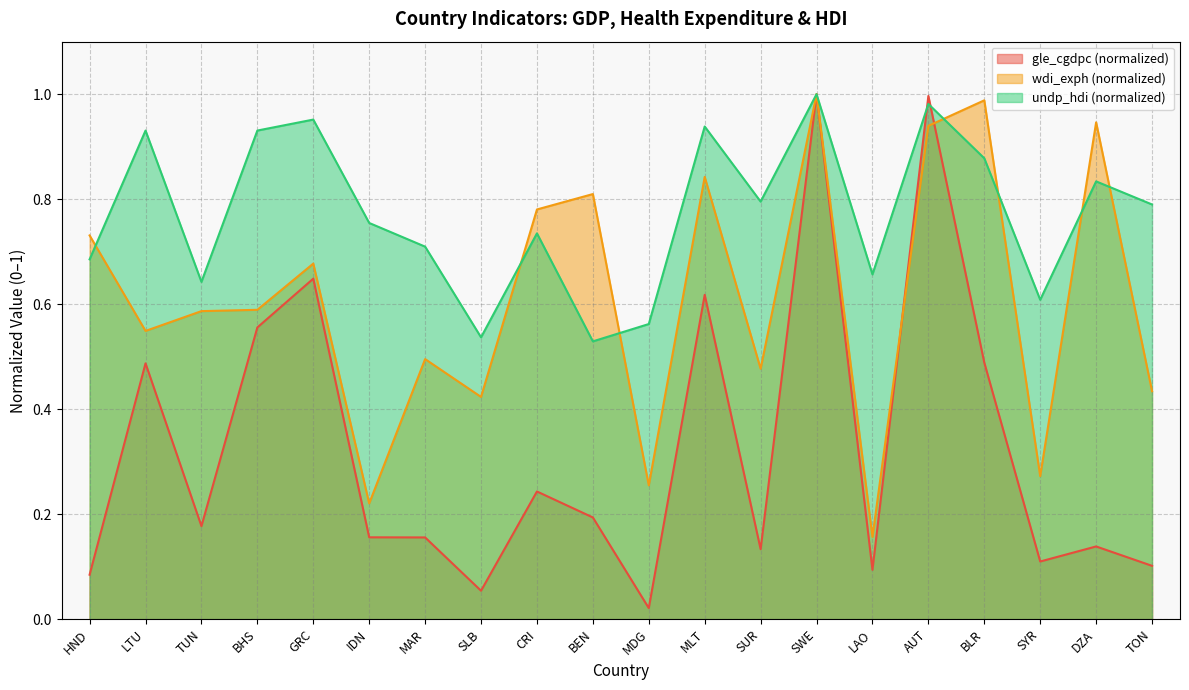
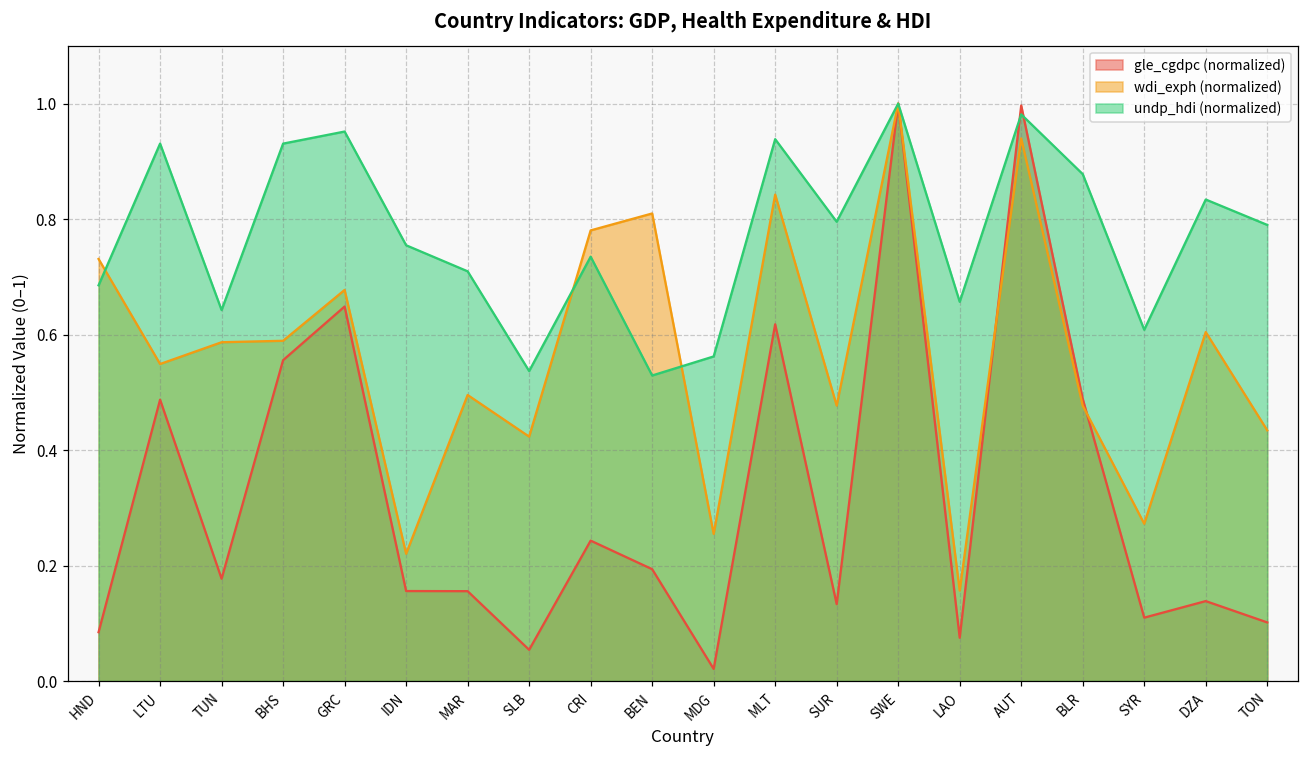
gle_cgdpc (normalized), LAO: 0.09 -> 0.08
wdi_exph (normalized), BLR: 0.99 -> 0.48
wdi_exph (normalized), DZA: 0.95 -> 0.60
